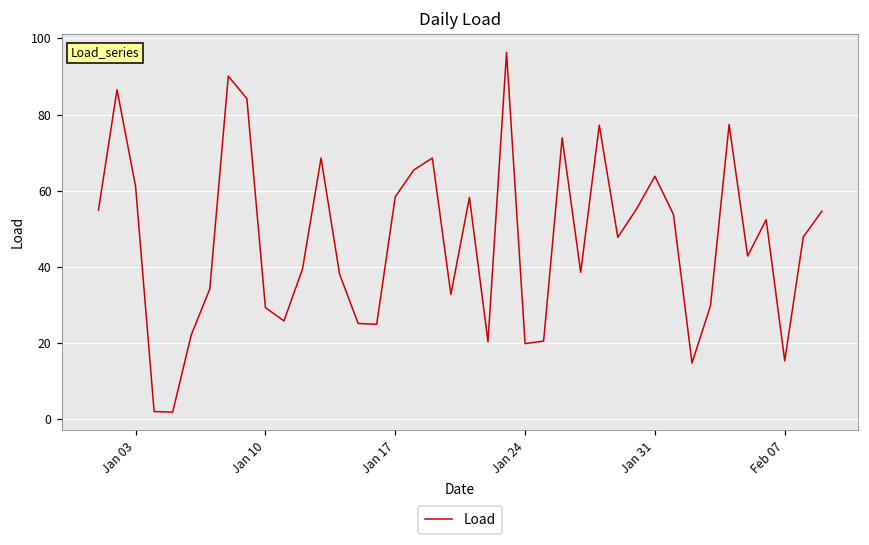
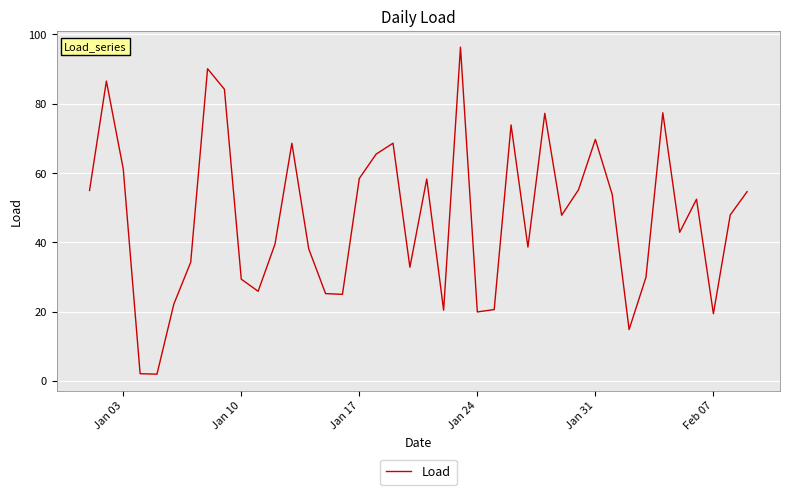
Jan 31: 64 -> 70
Feb 07: 15 -> 19
